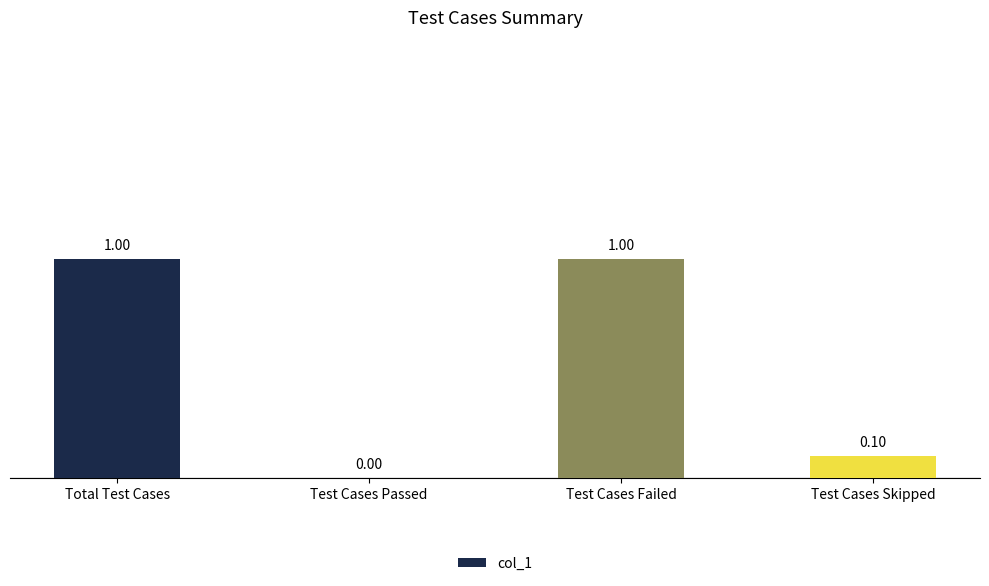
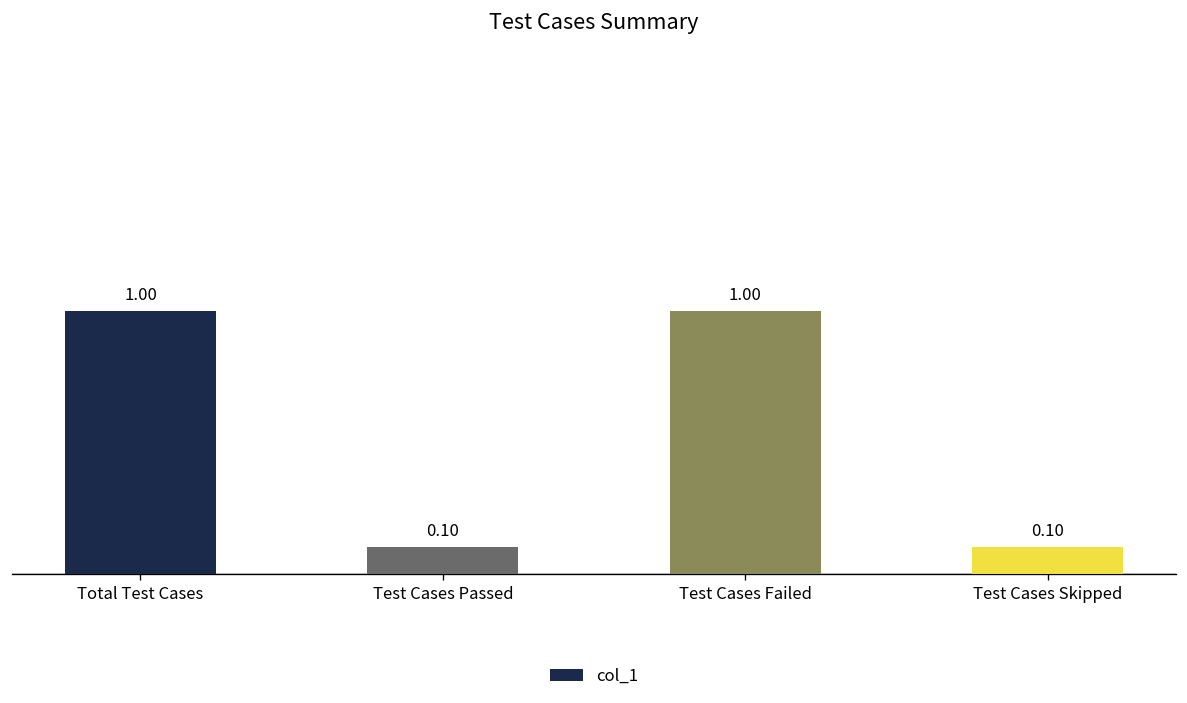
Test Cases Passed: 0.00 -> 0.10
